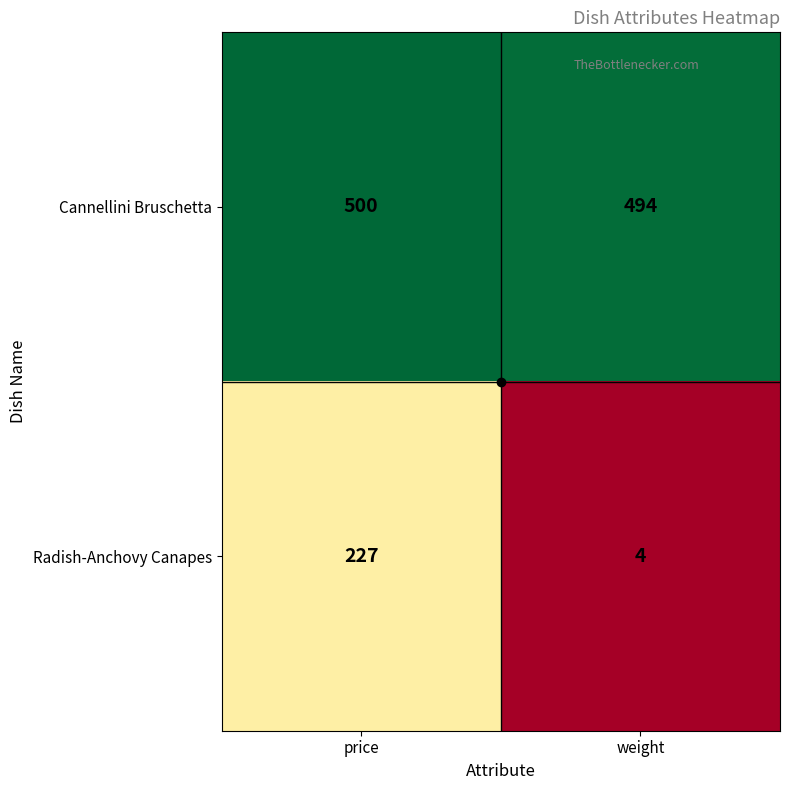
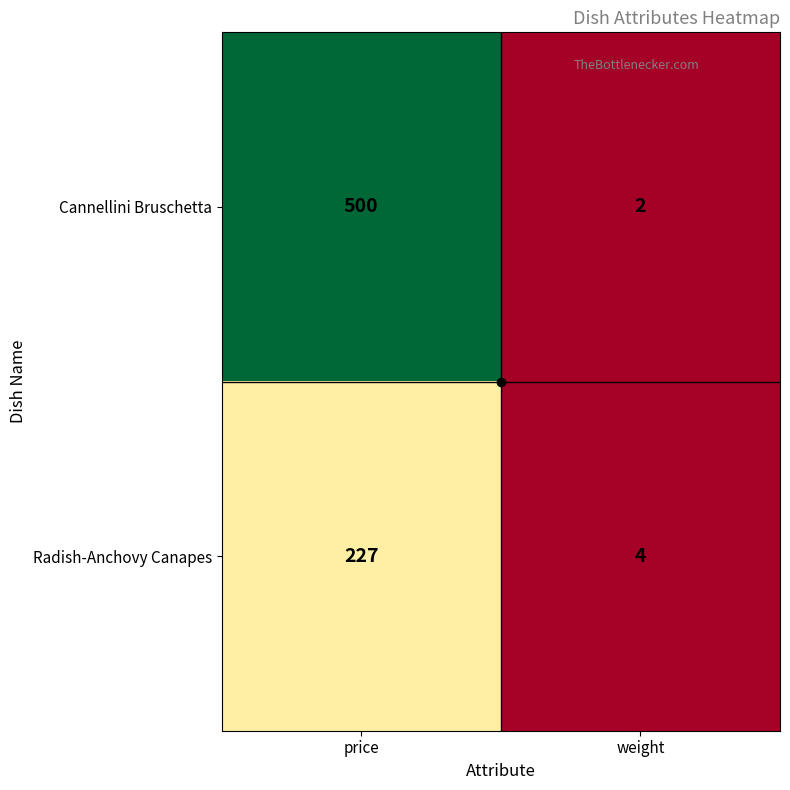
Cannellini Bruschetta, weight: 494 -> 2
